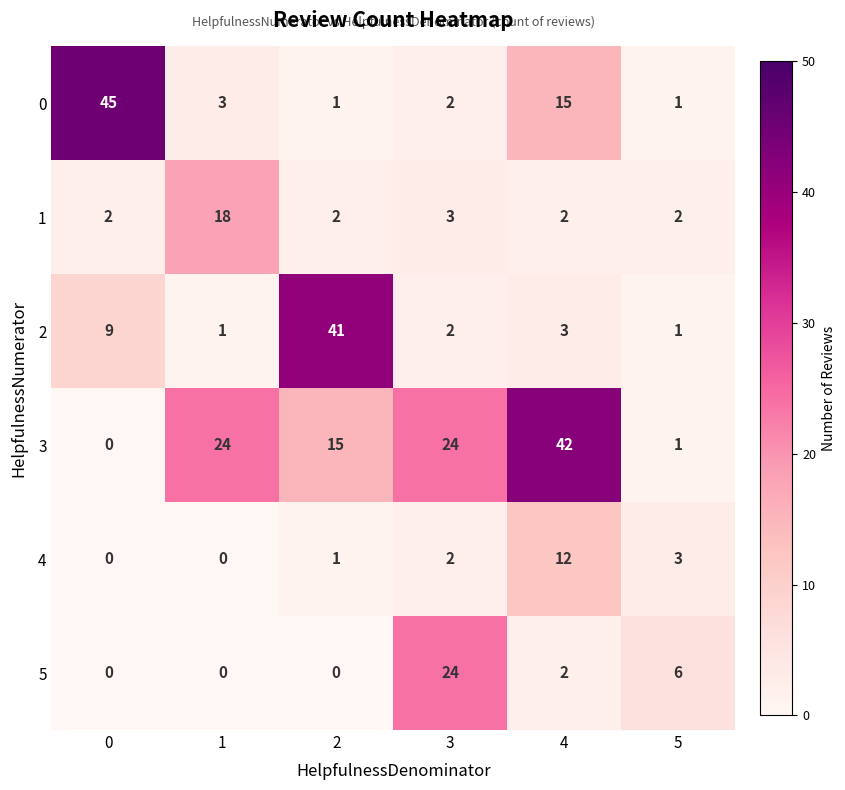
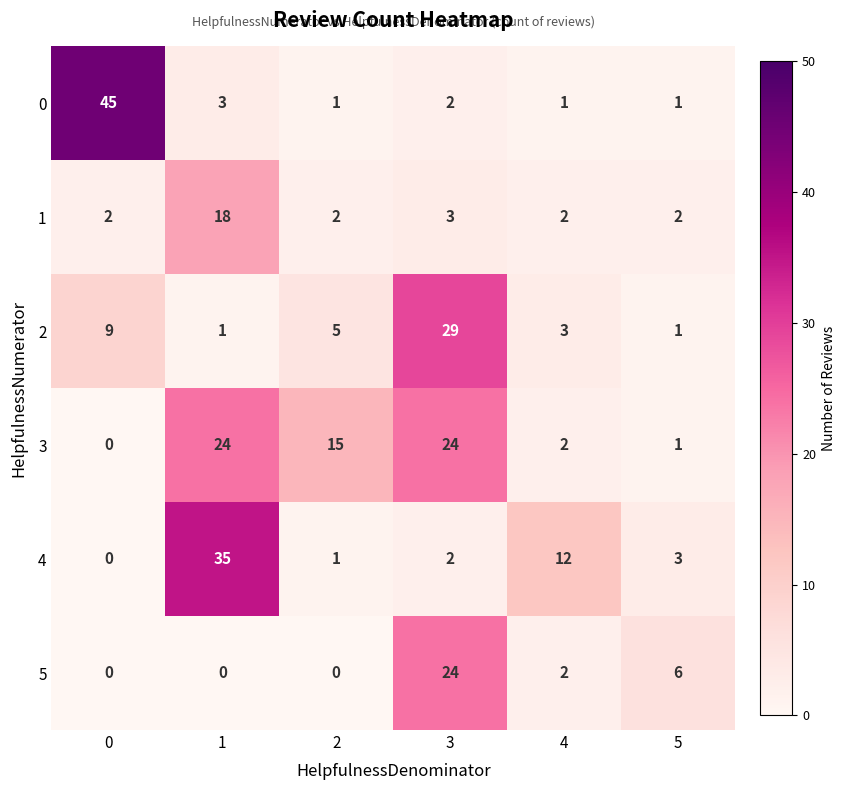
0, 4: 15 -> 1
2, 2: 41 -> 5
2, 3: 2 -> 29
3, 4: 42 -> 2
4, 1: 0 -> 35
